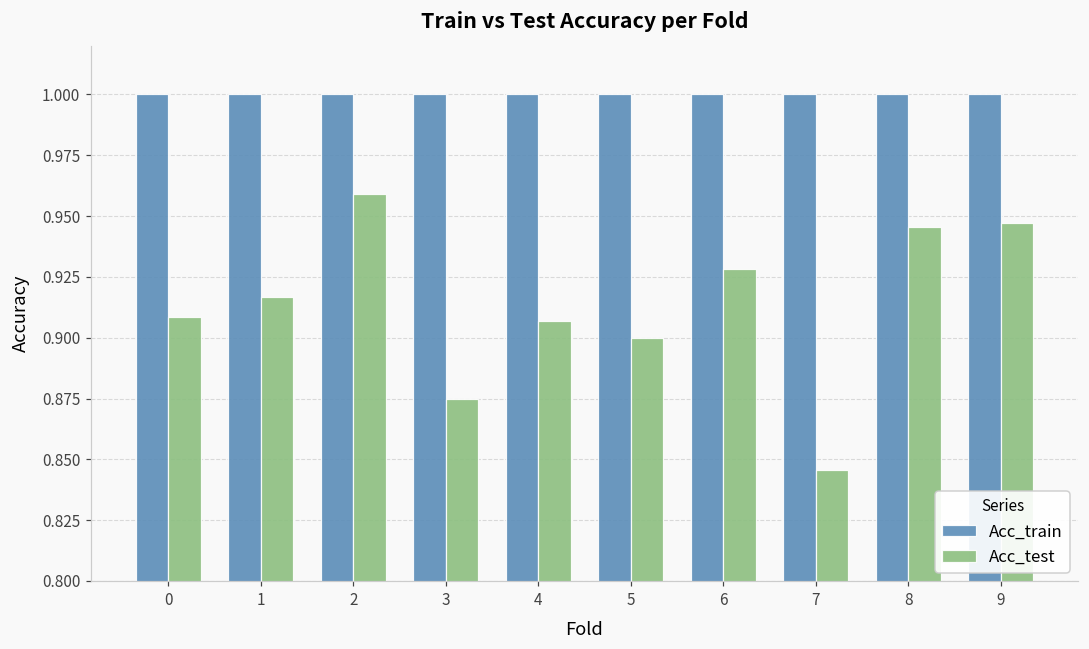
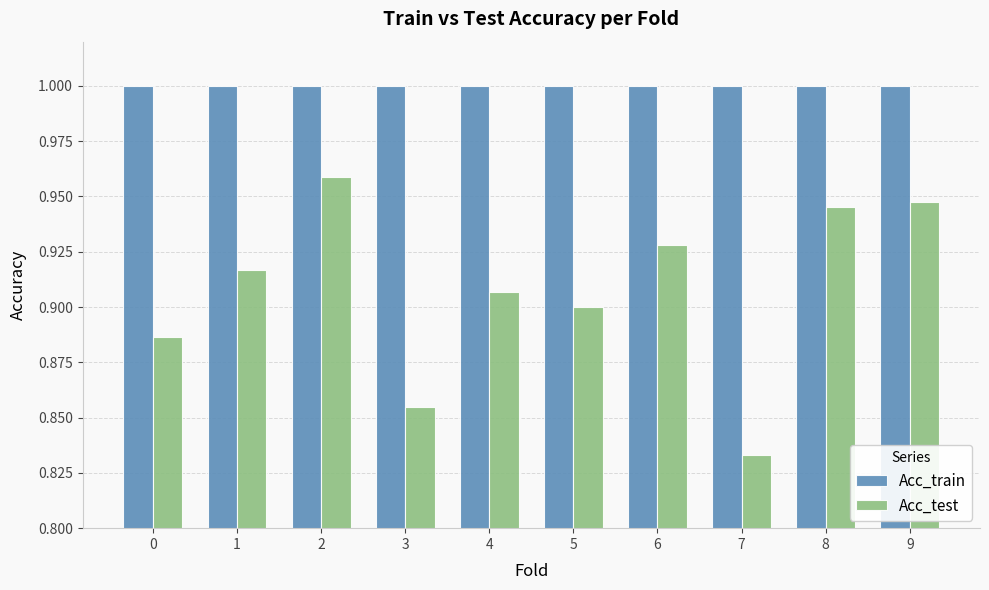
Acc_test, 0: 0.908 -> 0.886
Acc_test, 3: 0.875 -> 0.855
Acc_test, 7: 0.845 -> 0.833
